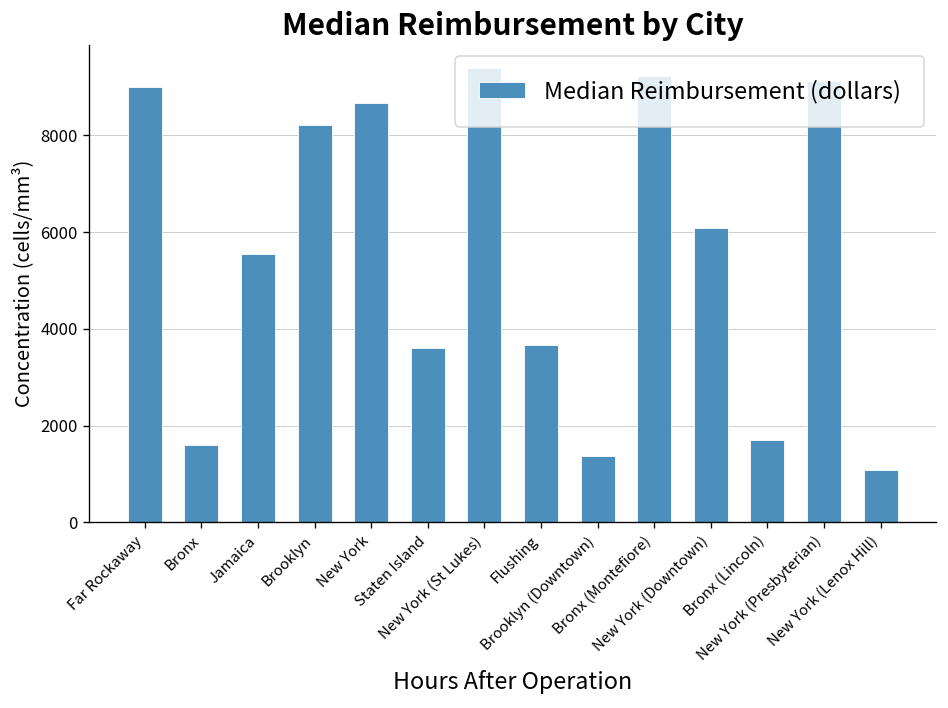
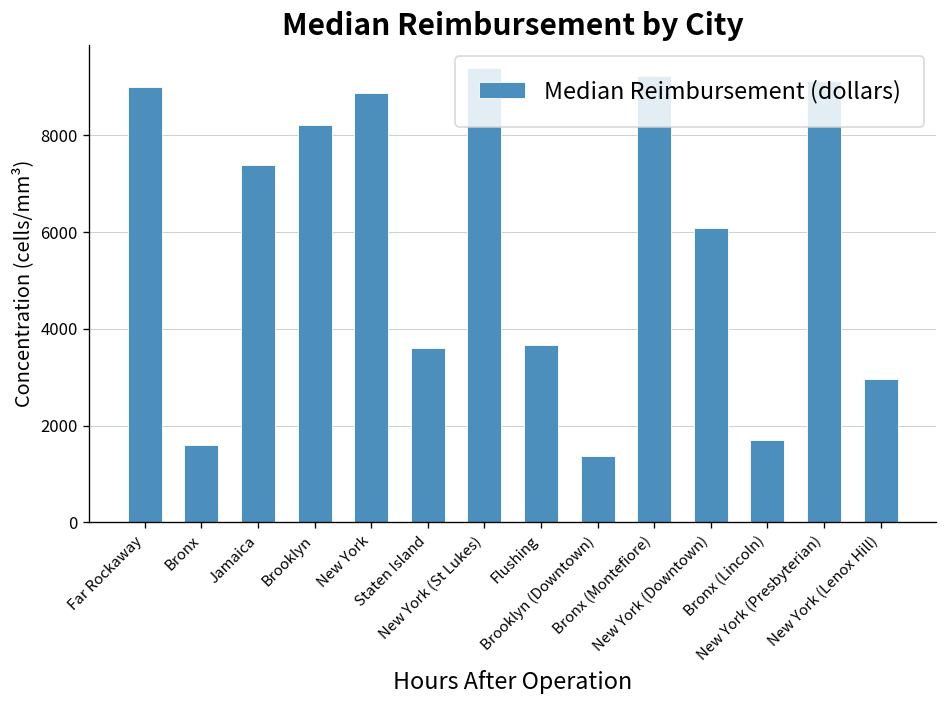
Jamaica: 5500 -> 7400
New York: 8700 -> 8900
New York (Lenox Hill): 1100 -> 3000
